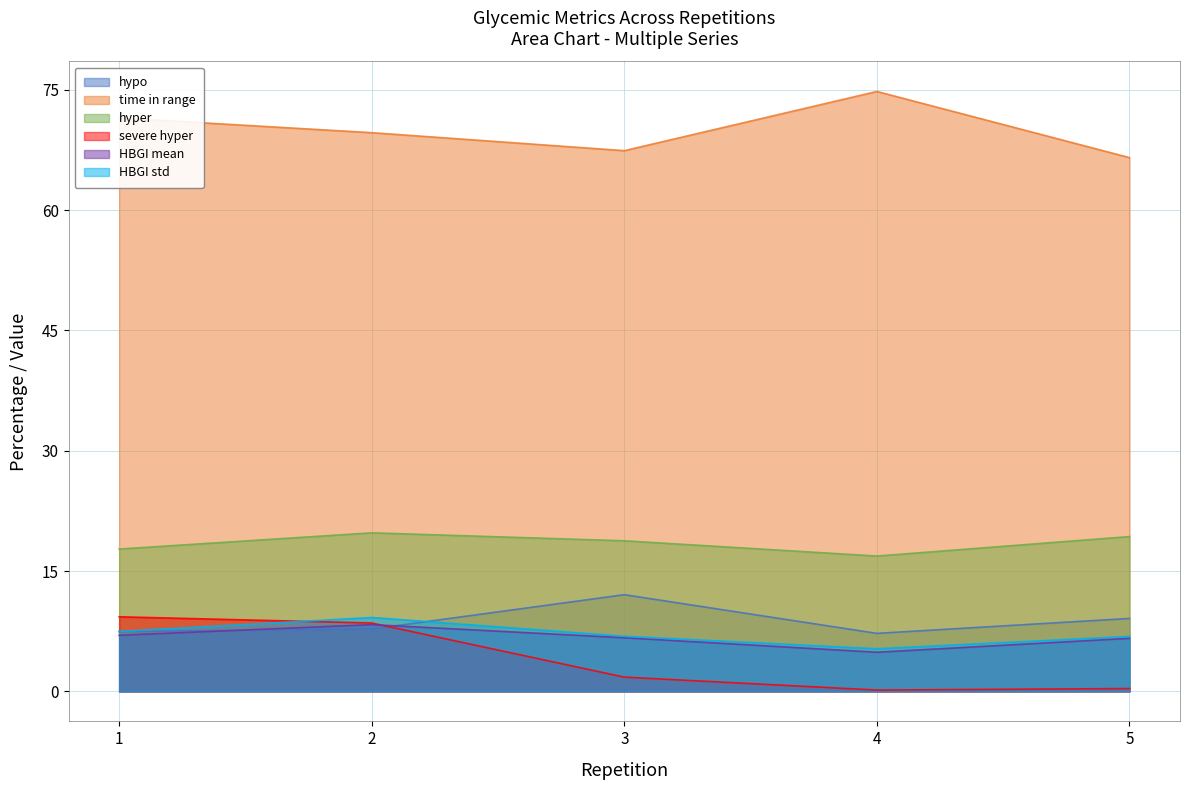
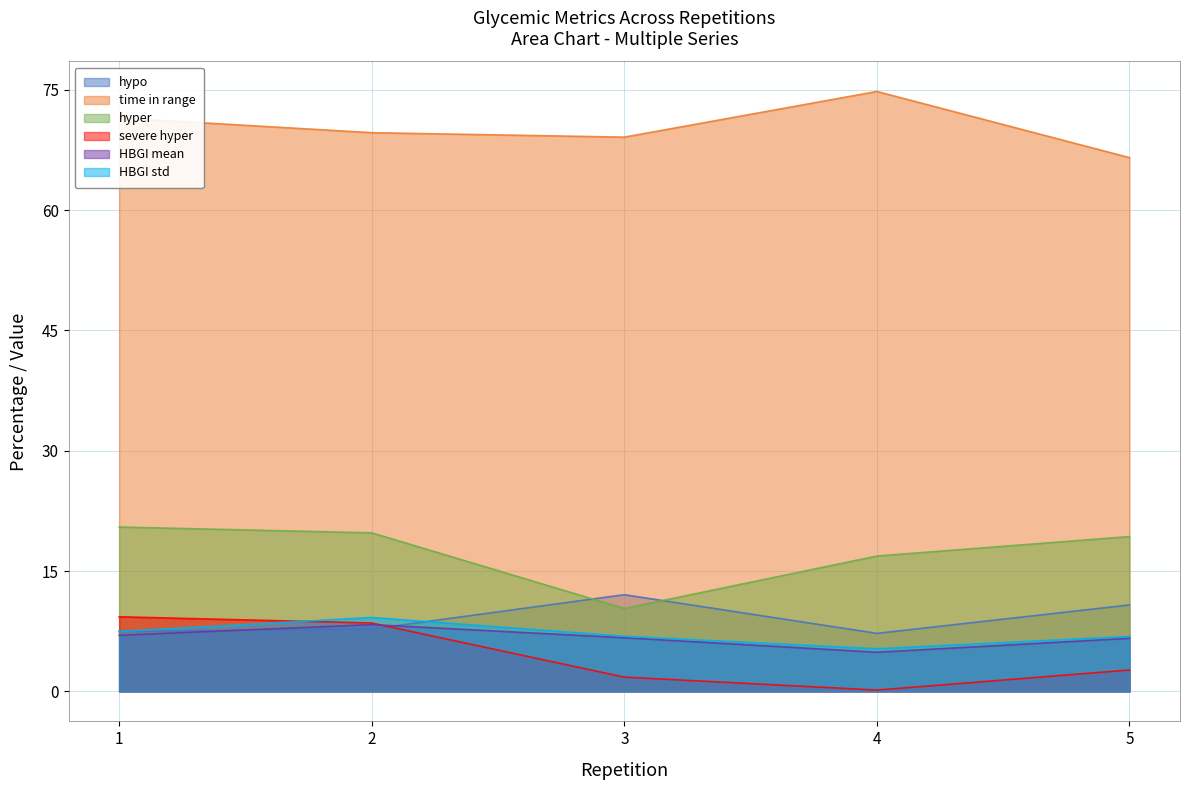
hyper, 1: 18 -> 20
time in range, 3: 67 -> 69
hyper, 3: 19 -> 10
hypo, 5: 9 -> 11
severe hyper, 5: 0 -> 3
